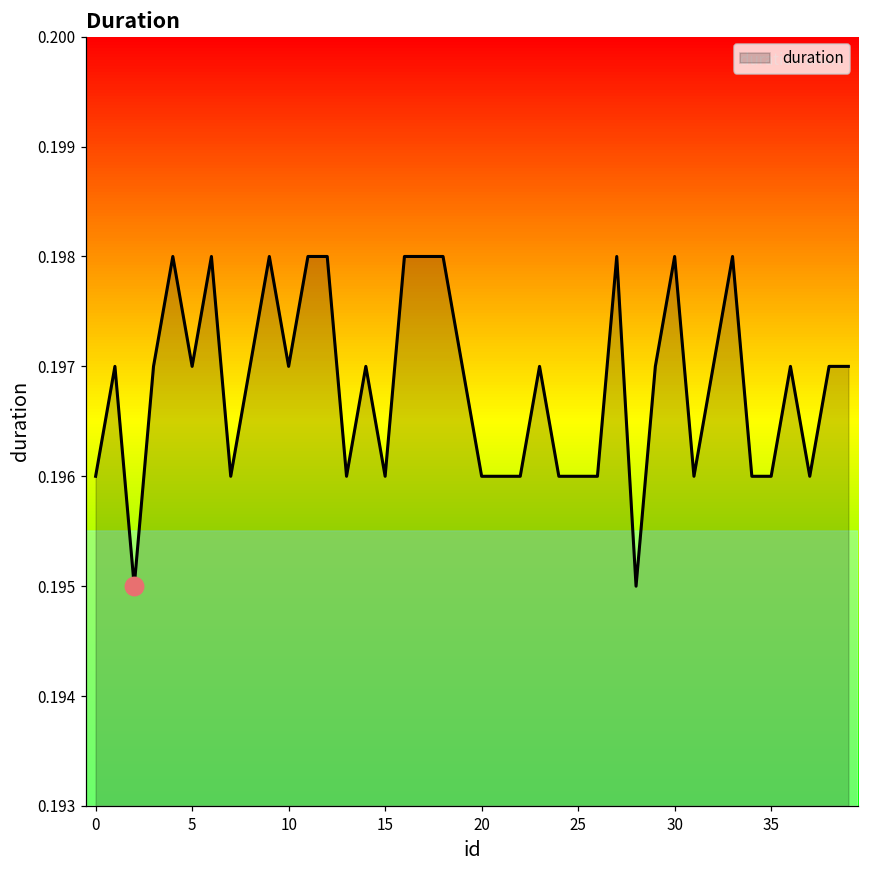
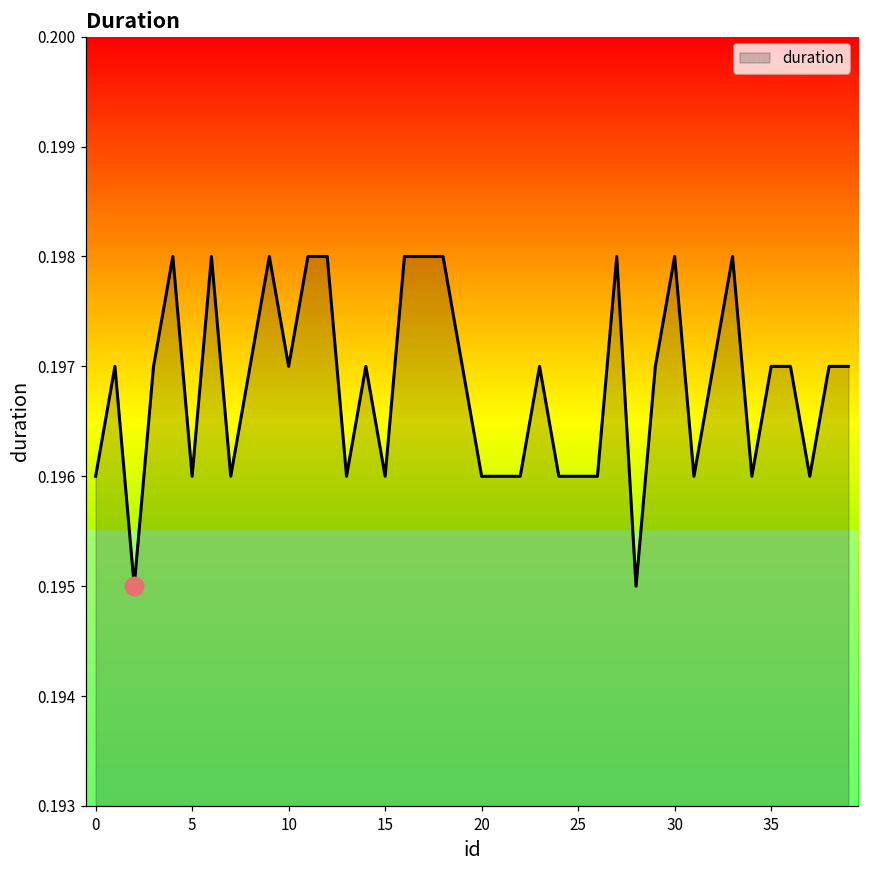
duration, 5: 0.197 -> 0.196
duration, 35: 0.196 -> 0.197
